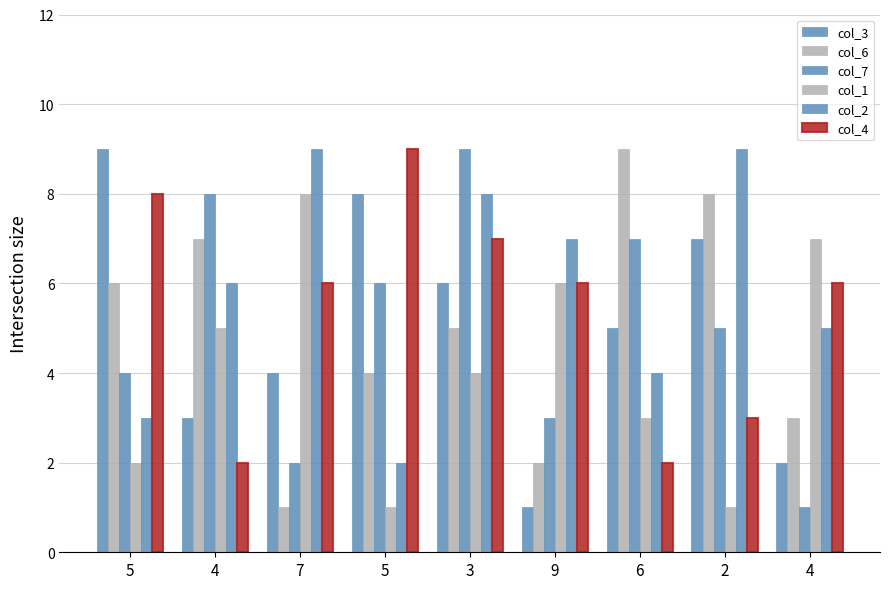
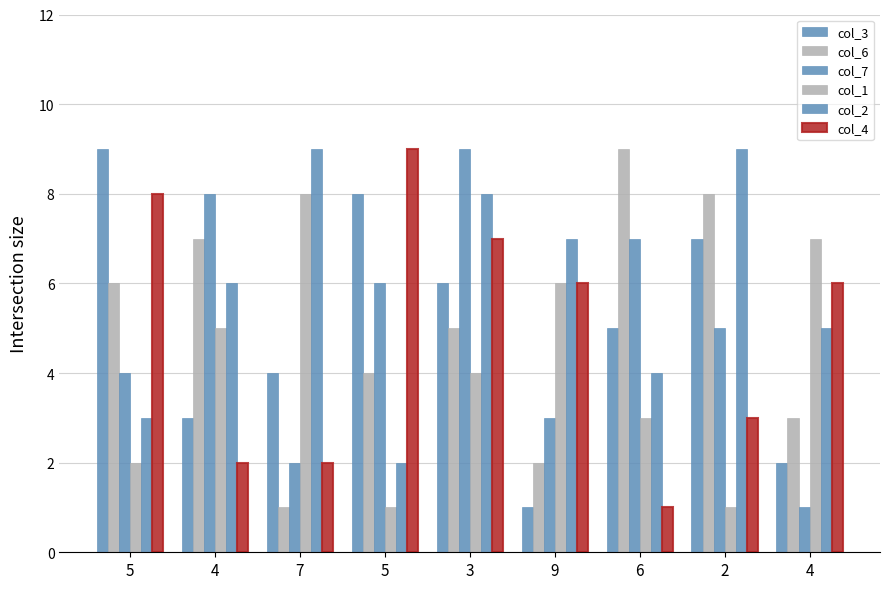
col_4, 7: 6 -> 2
col_4, 6: 2 -> 1
